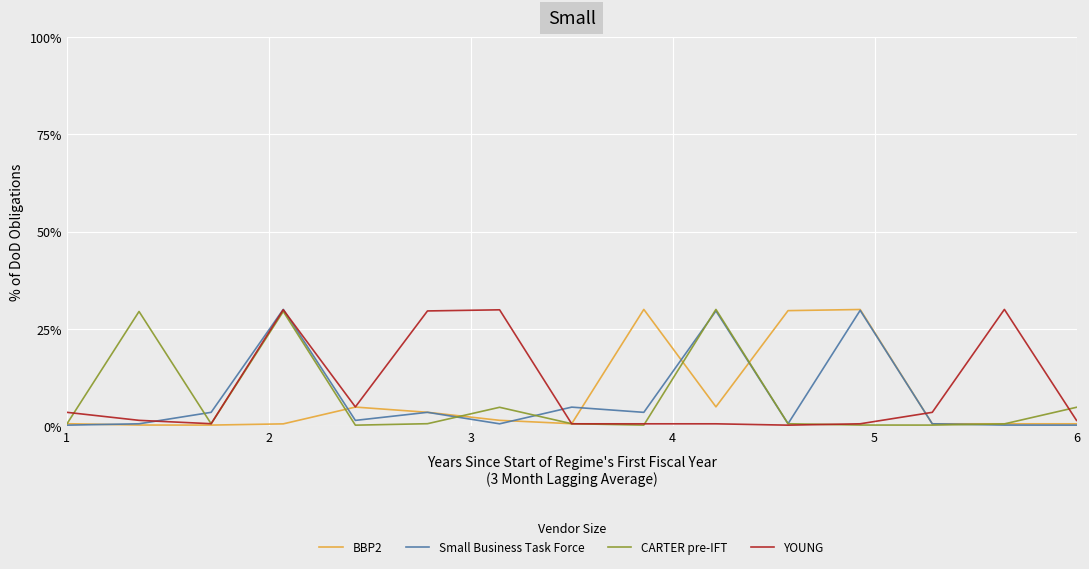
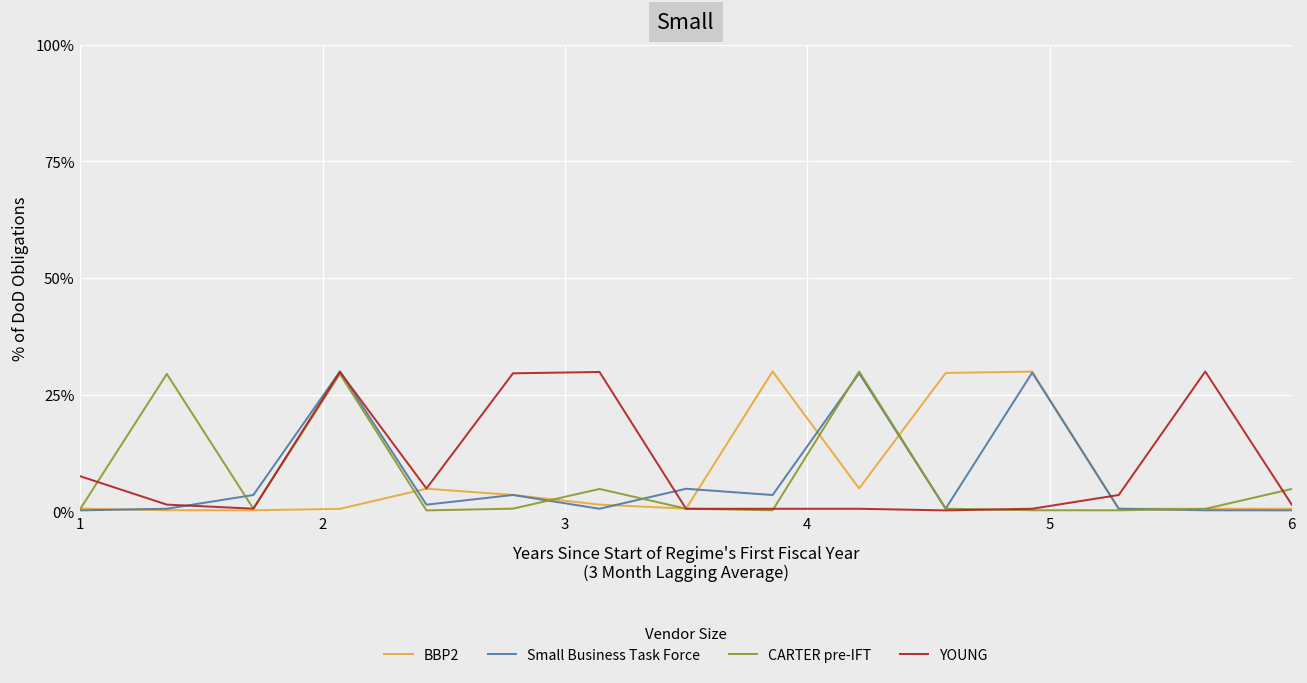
YOUNG, 1: 4% -> 8%
